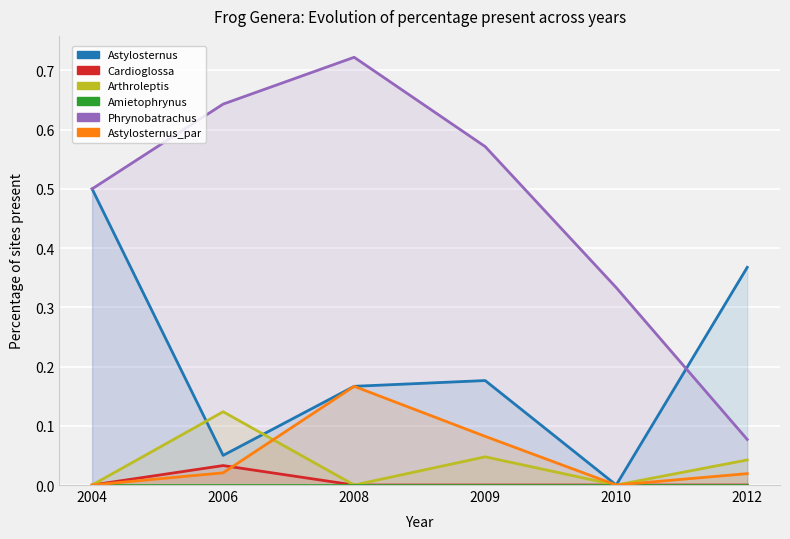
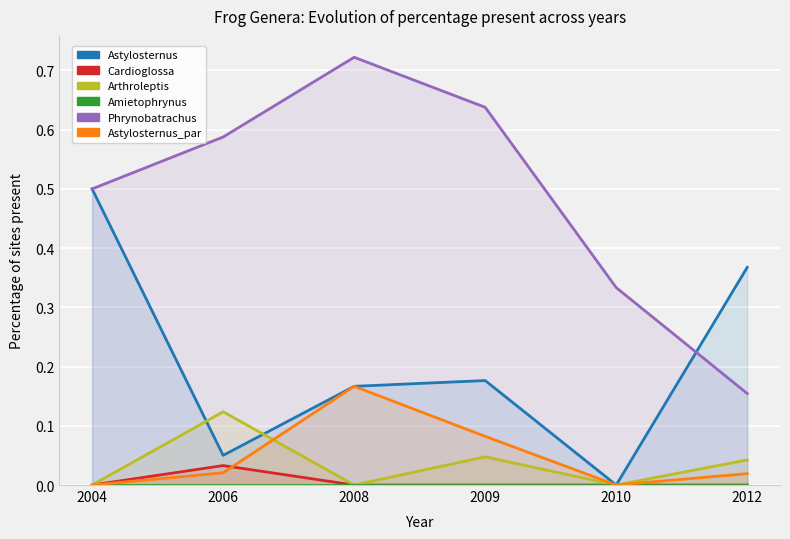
Phrynobatrachus, 2006: 0.64 -> 0.59
Phrynobatrachus, 2009: 0.57 -> 0.64
Phrynobatrachus, 2012: 0.08 -> 0.15
